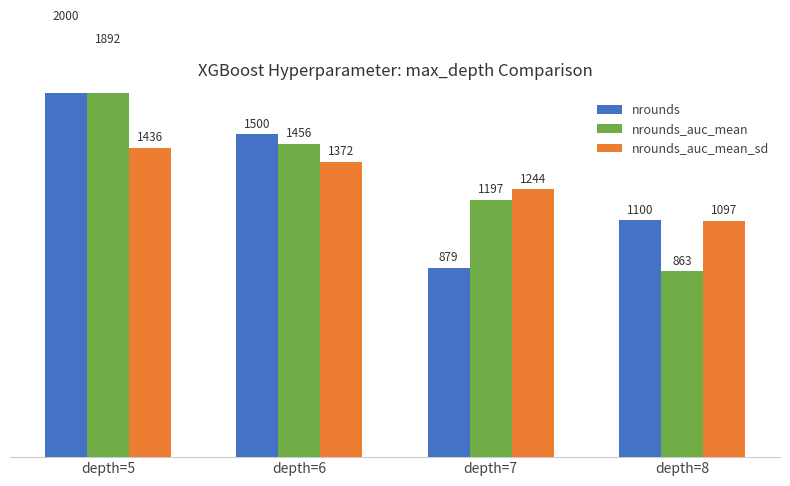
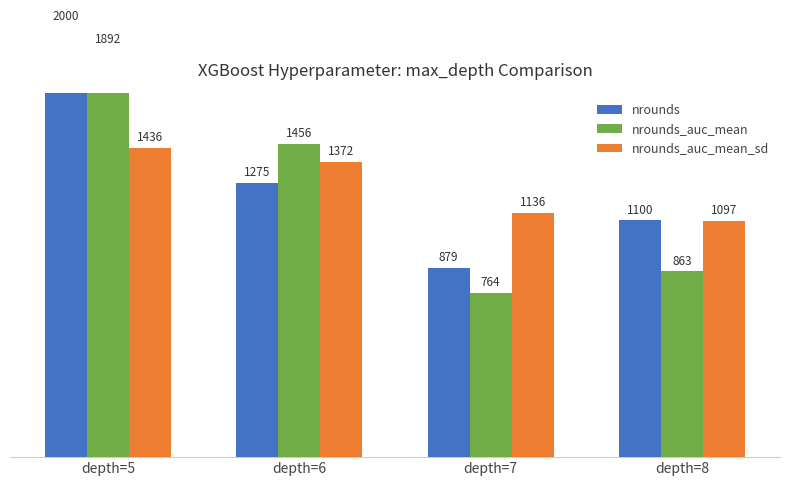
nrounds, depth=6: 1500 -> 1275
nrounds_auc_mean, depth=7: 1197 -> 764
nrounds_auc_mean_sd, depth=7: 1244 -> 1136
